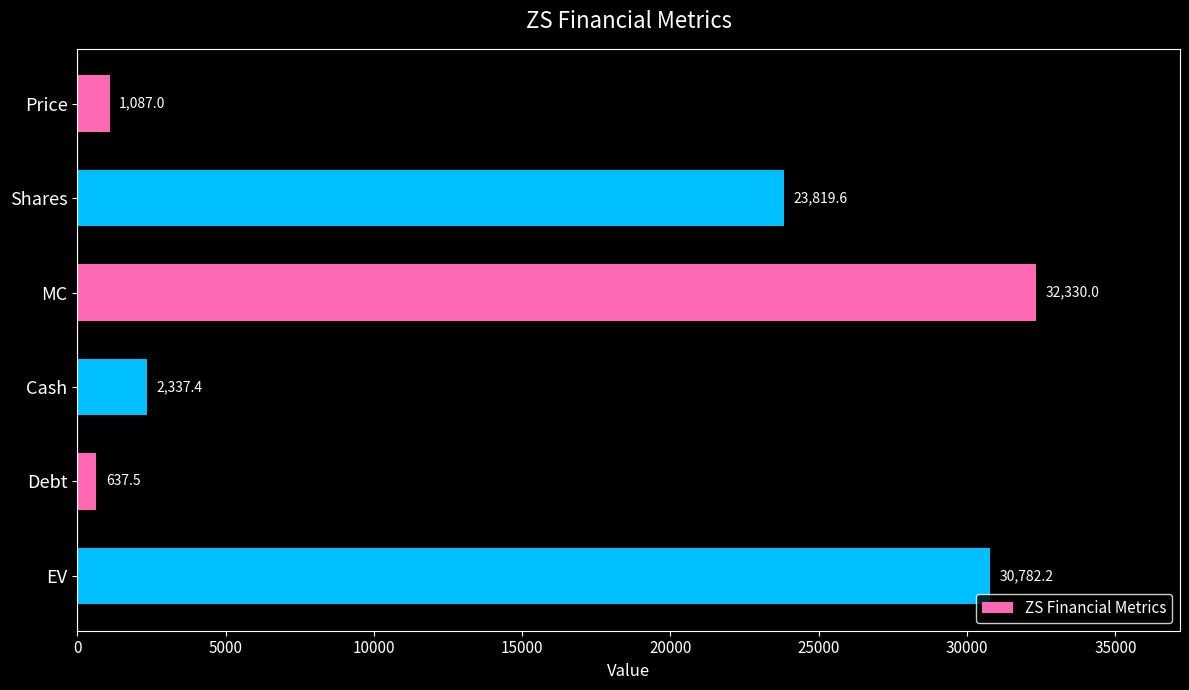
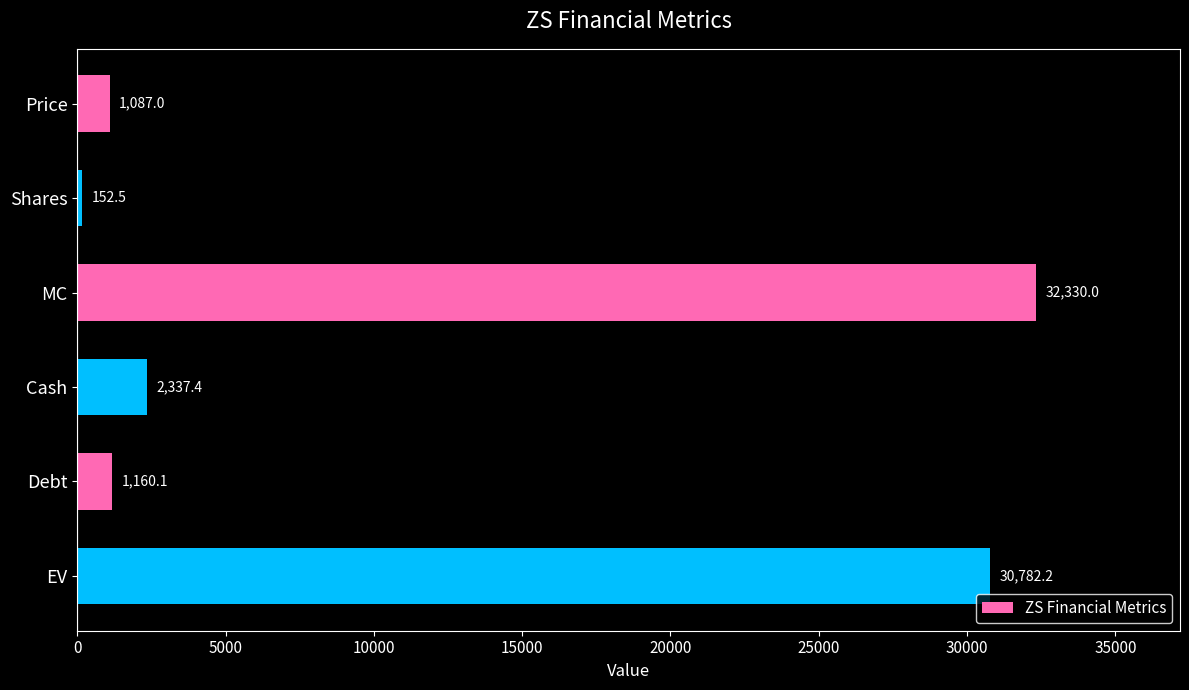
Shares: 23,819.6 -> 152.5
Debt: 637.5 -> 1,160.1
